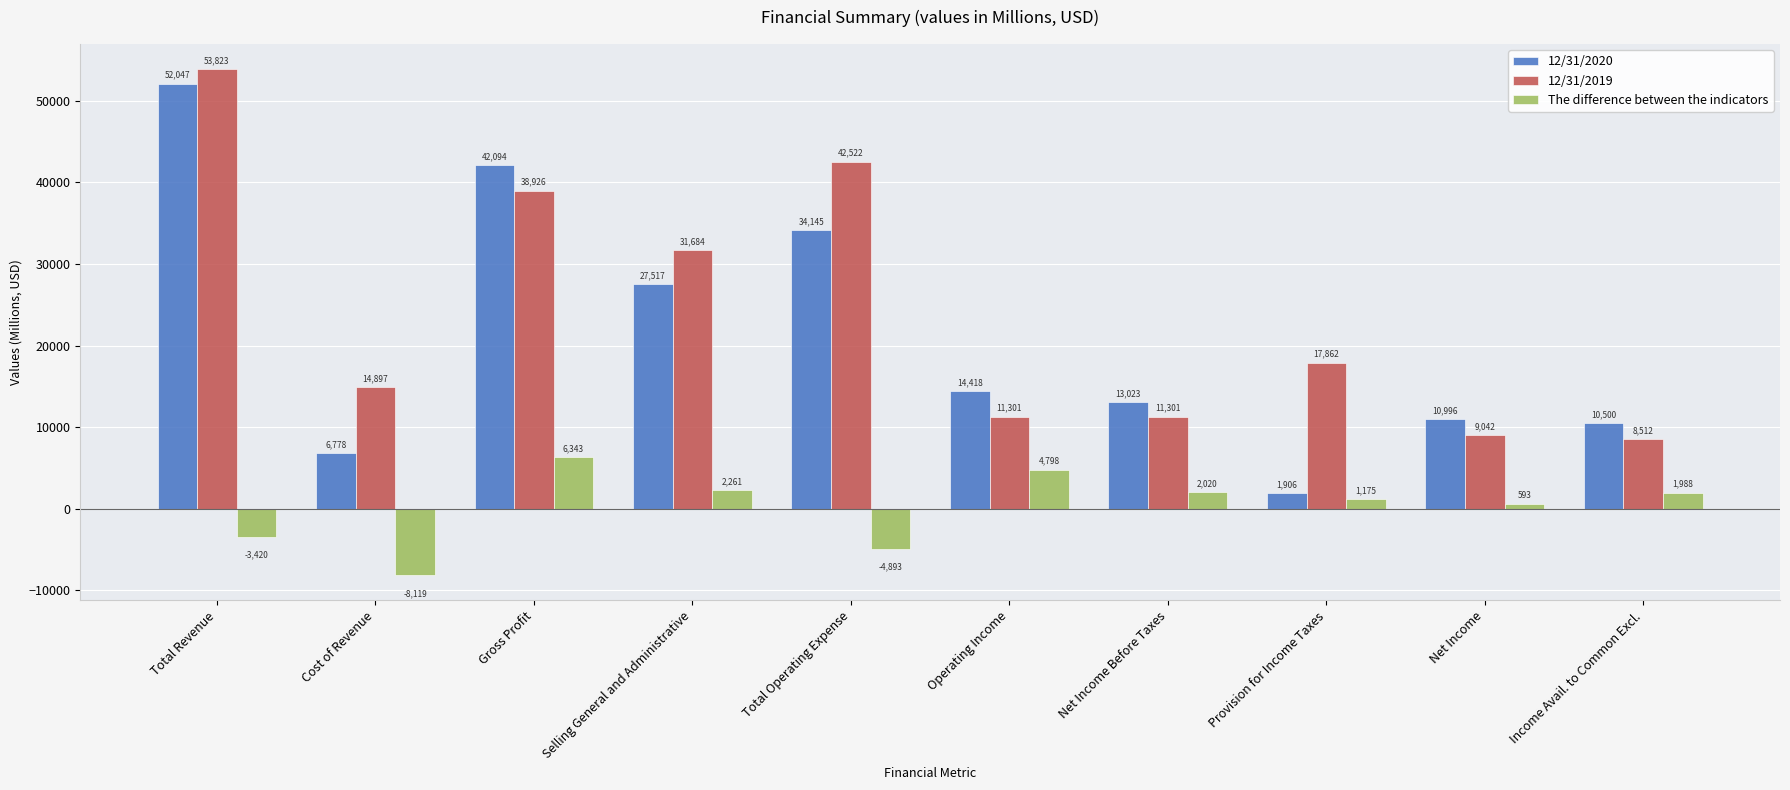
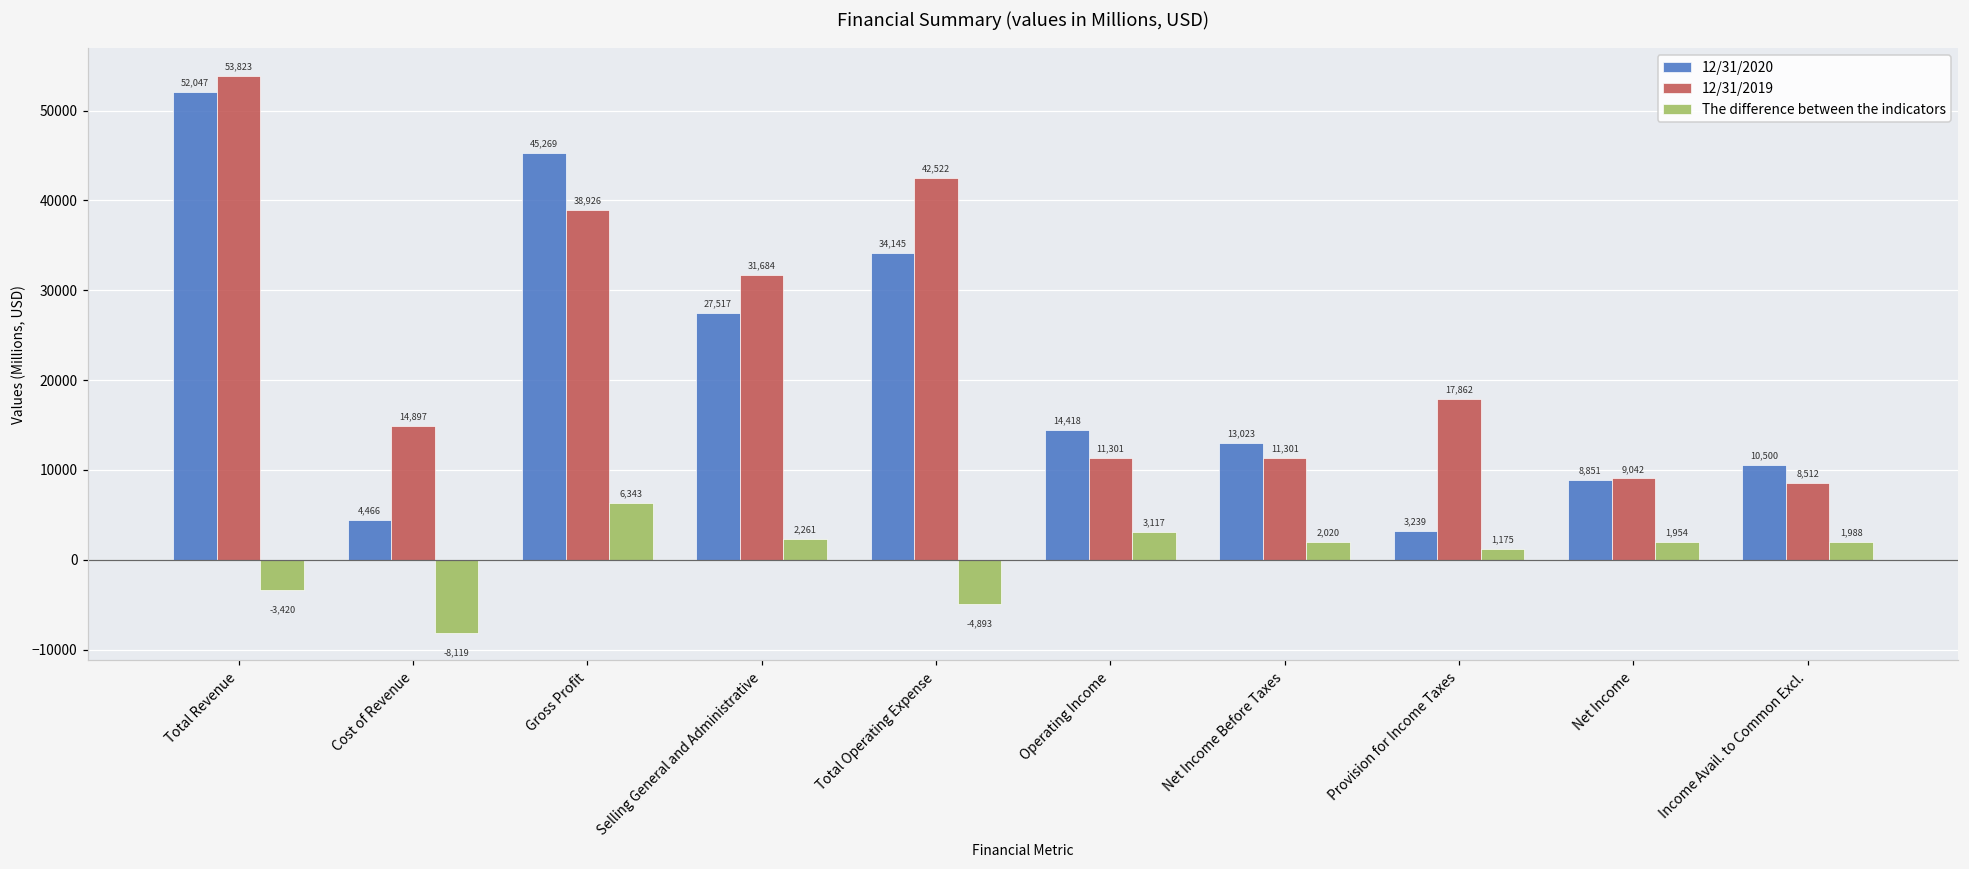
12/31/2020, Cost of Revenue: 6,778 -> 4,466
12/31/2020, Gross Profit: 42,094 -> 45,269
The difference between the indicators, Operating Income: 4,798 -> 3,117
12/31/2020, Provision for Income Taxes: 1,906 -> 3,239
12/31/2020, Net Income: 10,996 -> 8,851
The difference between the indicators, Net Income: 593 -> 1,954
